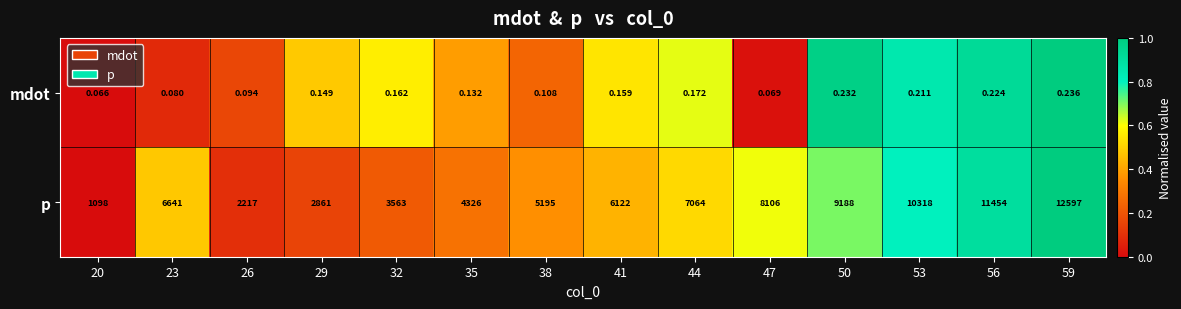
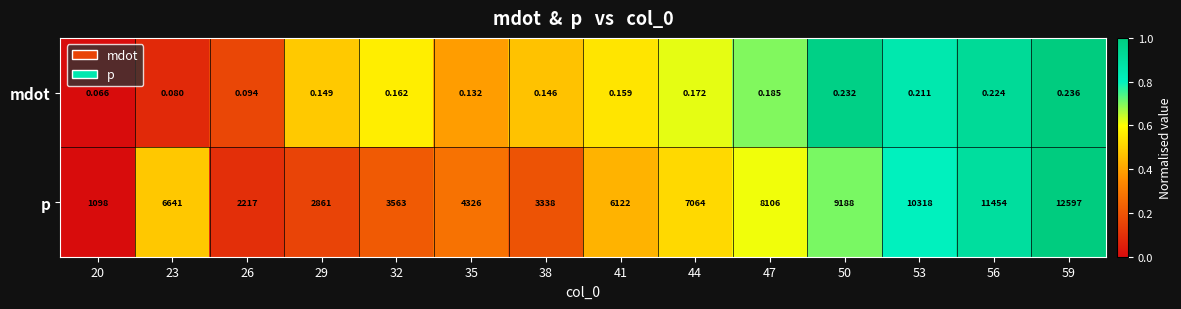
mdot, 38: 0.108 -> 0.146
mdot, 47: 0.069 -> 0.185
p, 38: 5195 -> 3338
